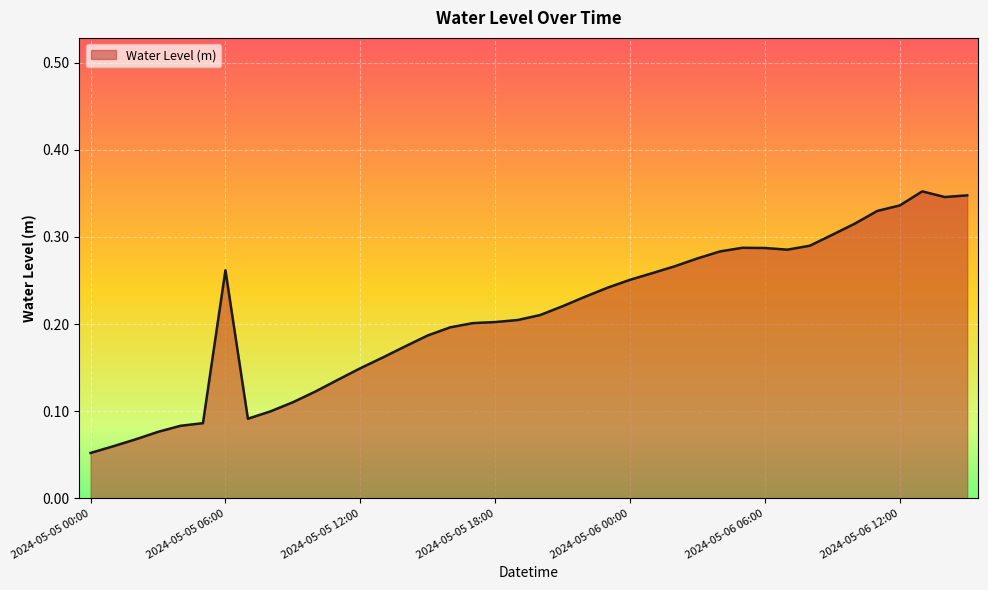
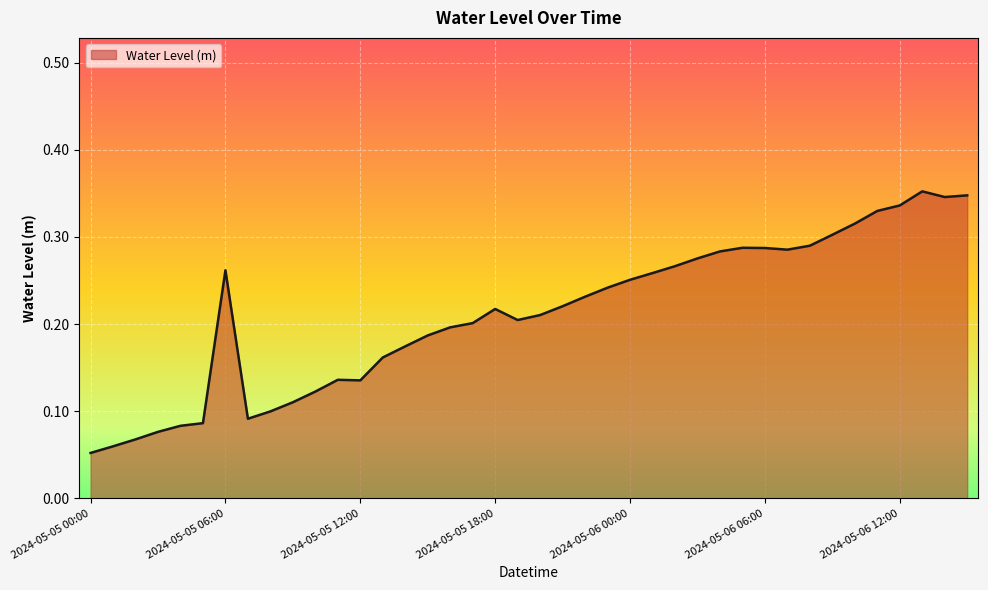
2024-05-05 12:00: 0.15 -> 0.14
2024-05-05 18:00: 0.20 -> 0.22
